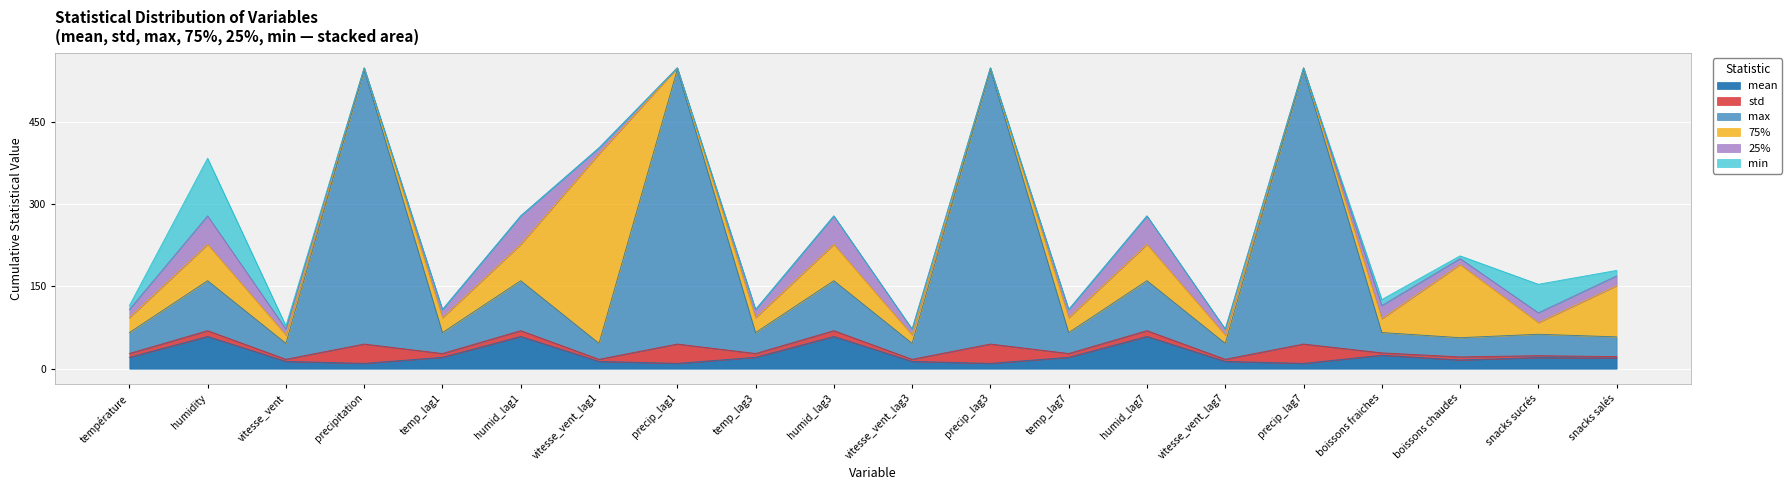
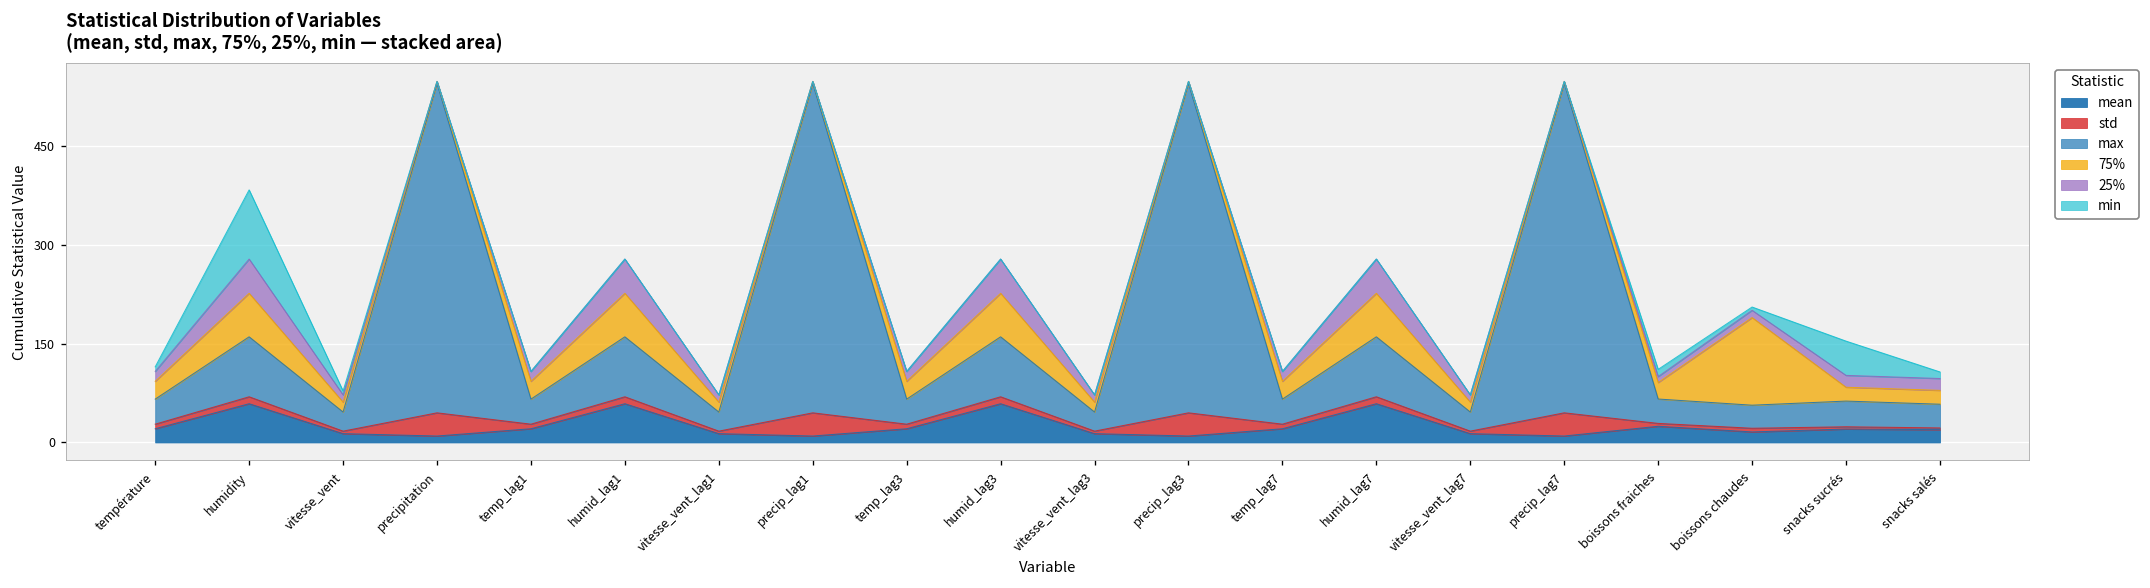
75%, vitesse_vent_lag1: 350 -> 20
25%, boissons fraiches: 20 -> 10
75%, snacks salés: 90 -> 20
